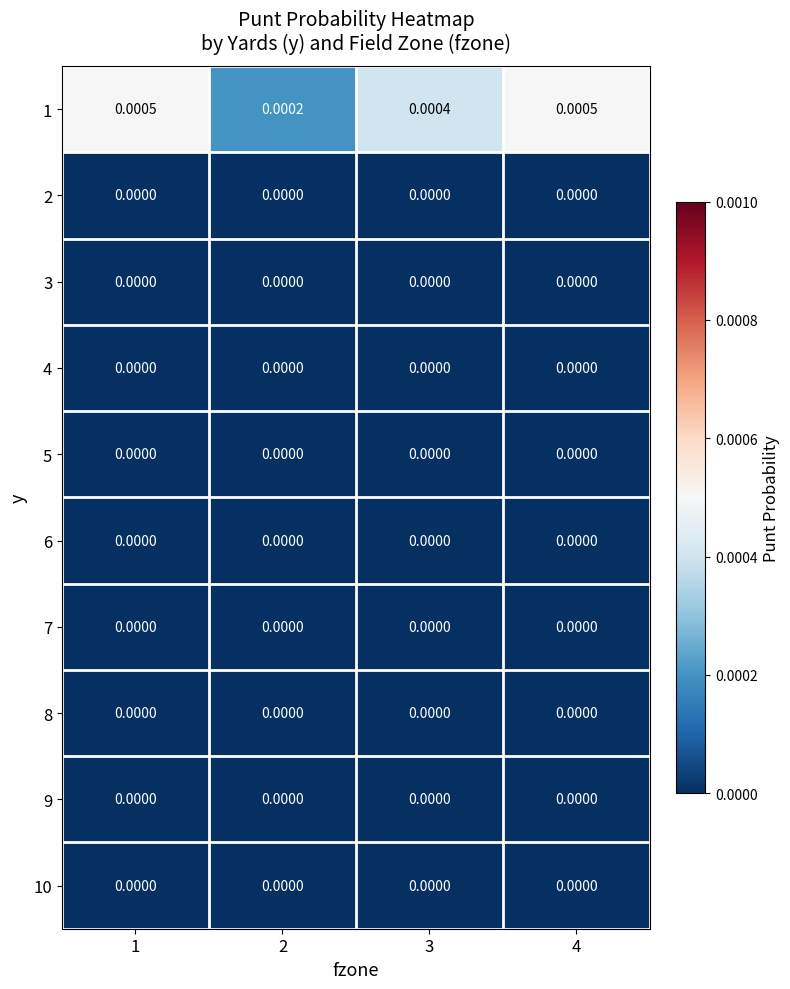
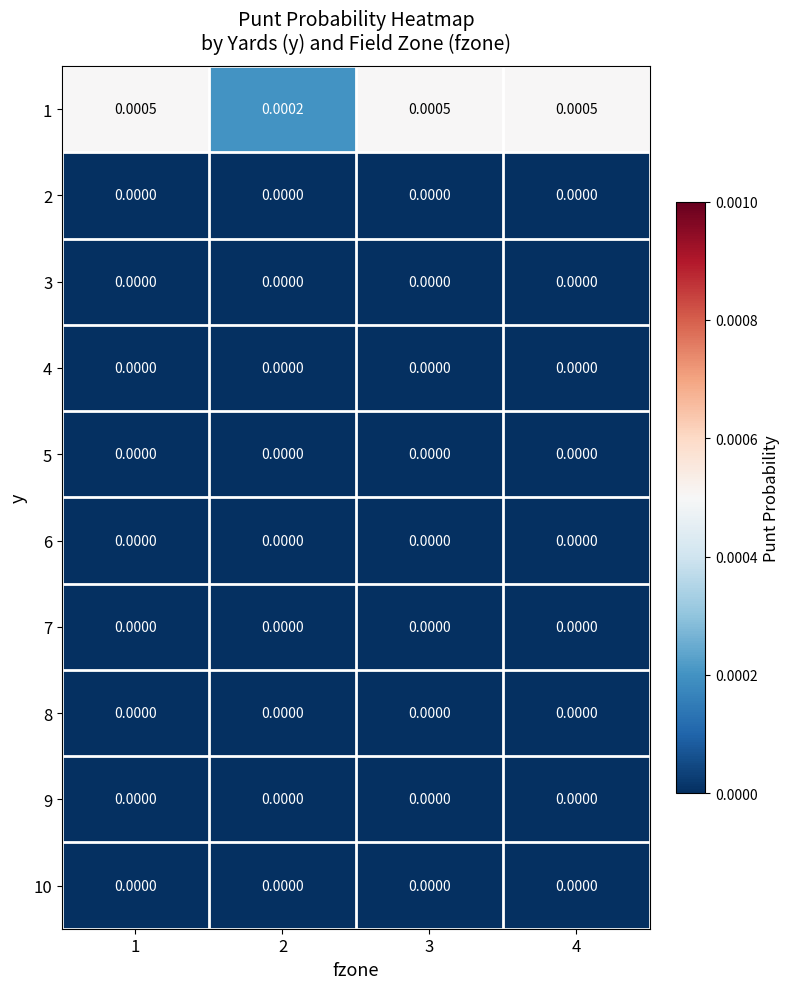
1, 3: 0.0004 -> 0.0005
